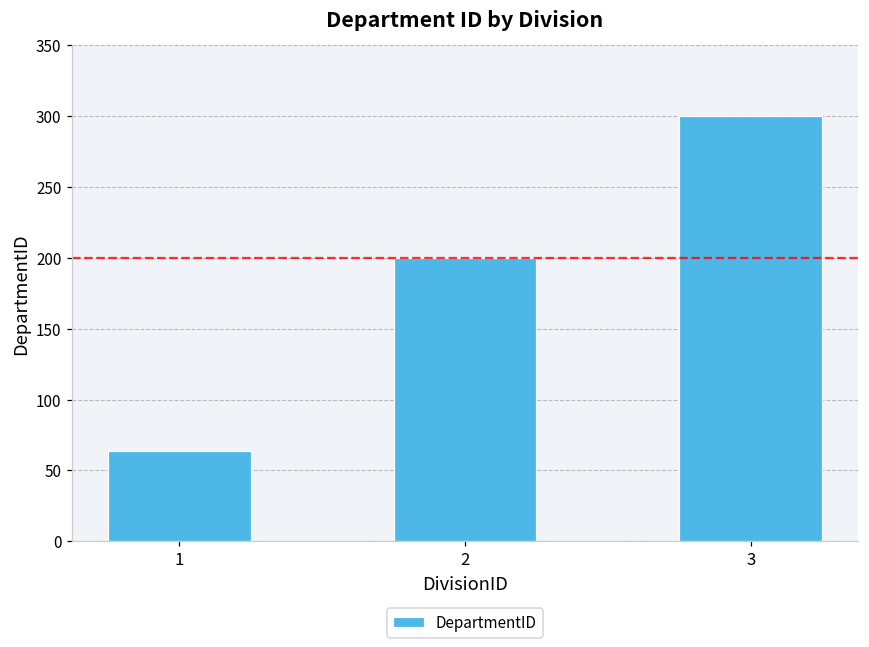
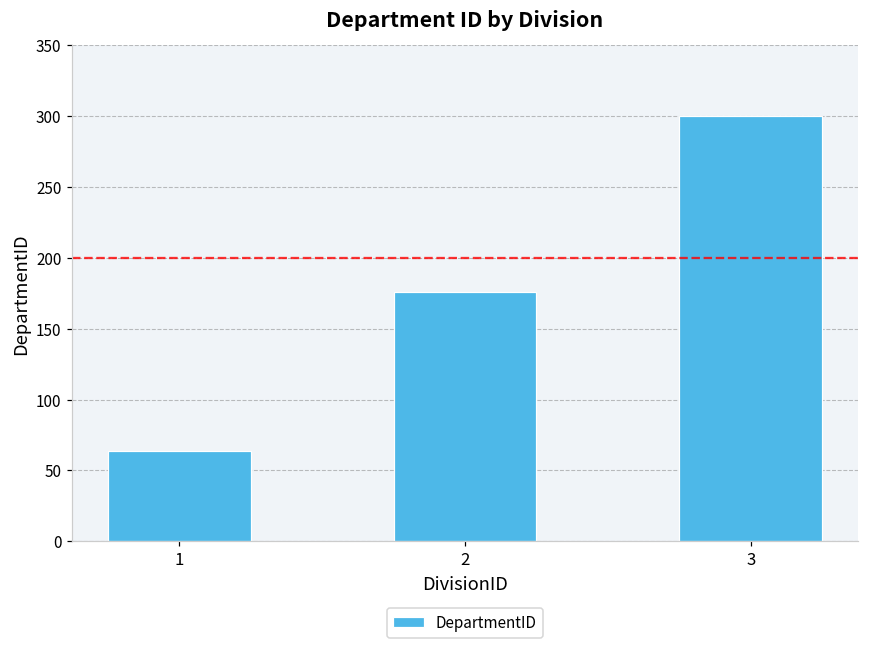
2: 200 -> 176
